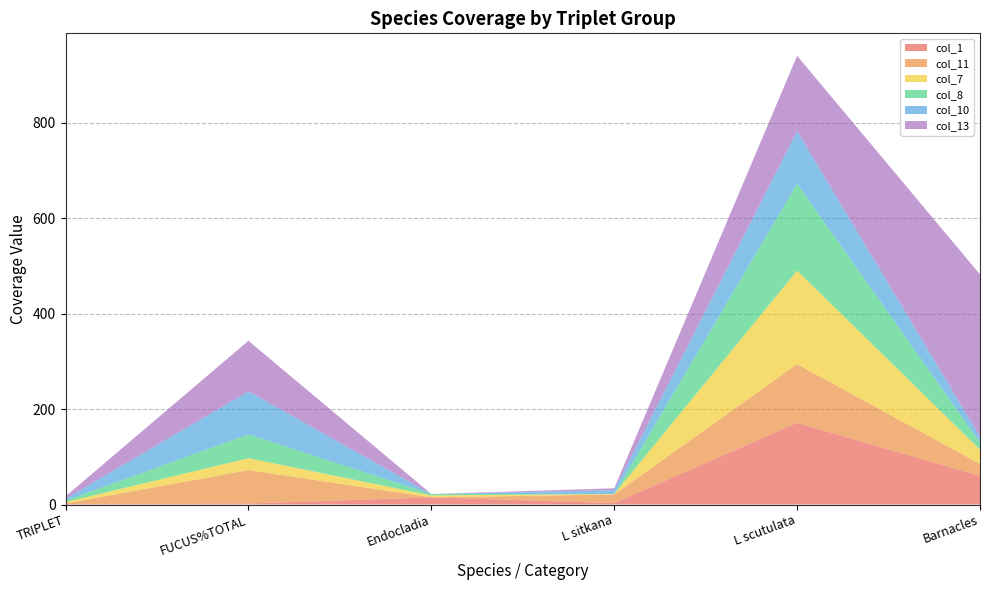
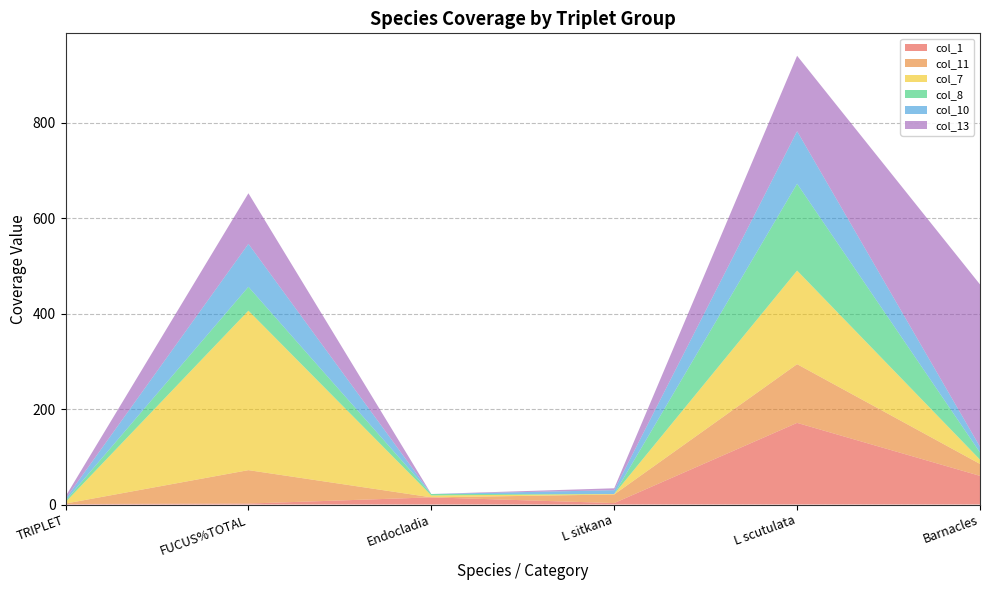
col_7, FUCUS%TOTAL: 30 -> 330
col_7, Barnacles: 30 -> 10
